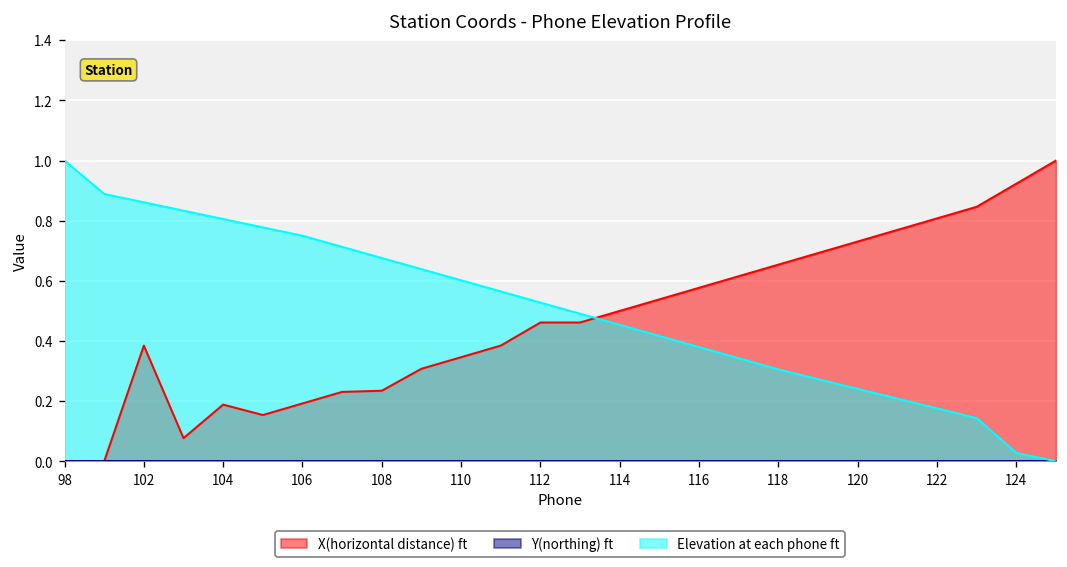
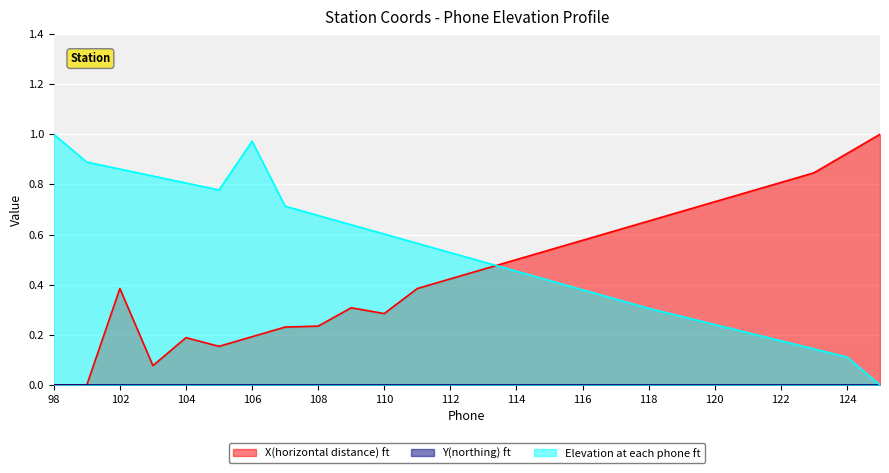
Elevation at each phone ft, 106: 0.75 -> 0.97
X(horizontal distance) ft, 110: 0.35 -> 0.28
X(horizontal distance) ft, 112: 0.46 -> 0.42
Elevation at each phone ft, 124: 0.03 -> 0.11
